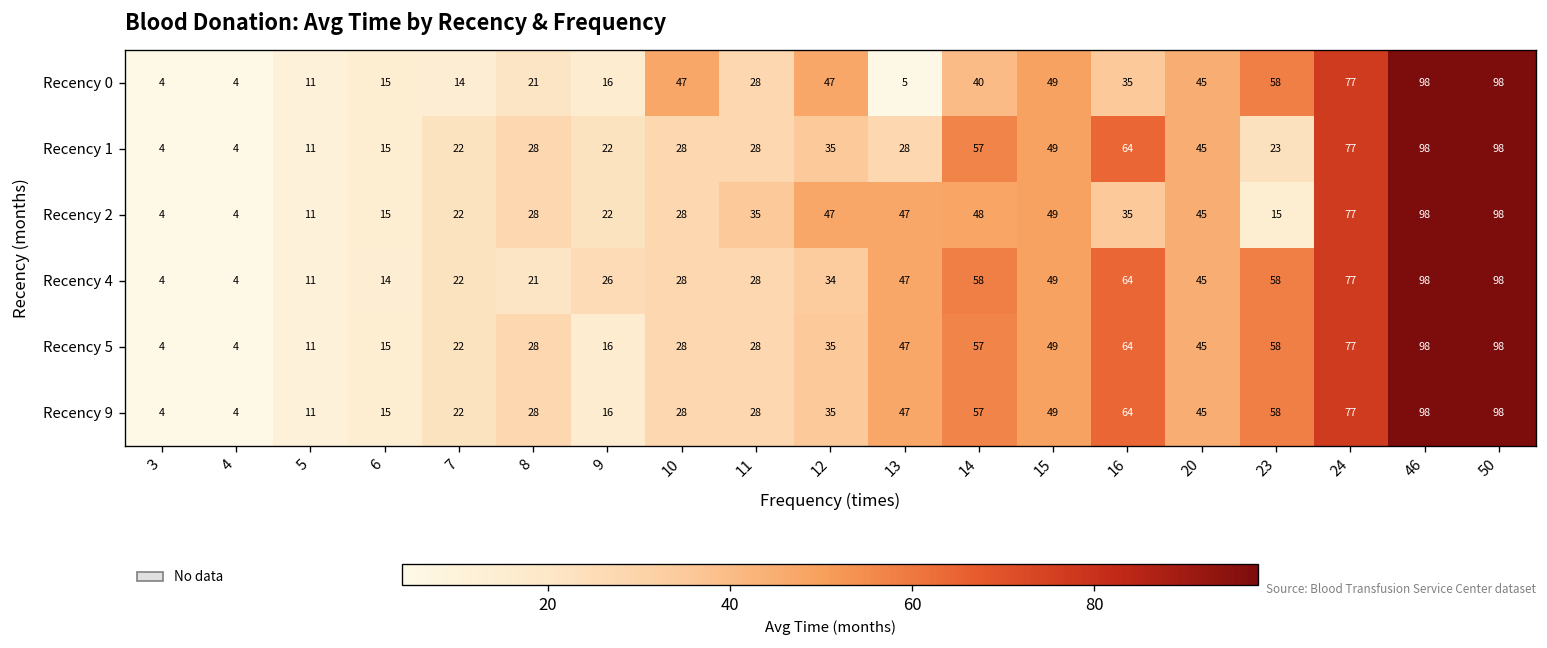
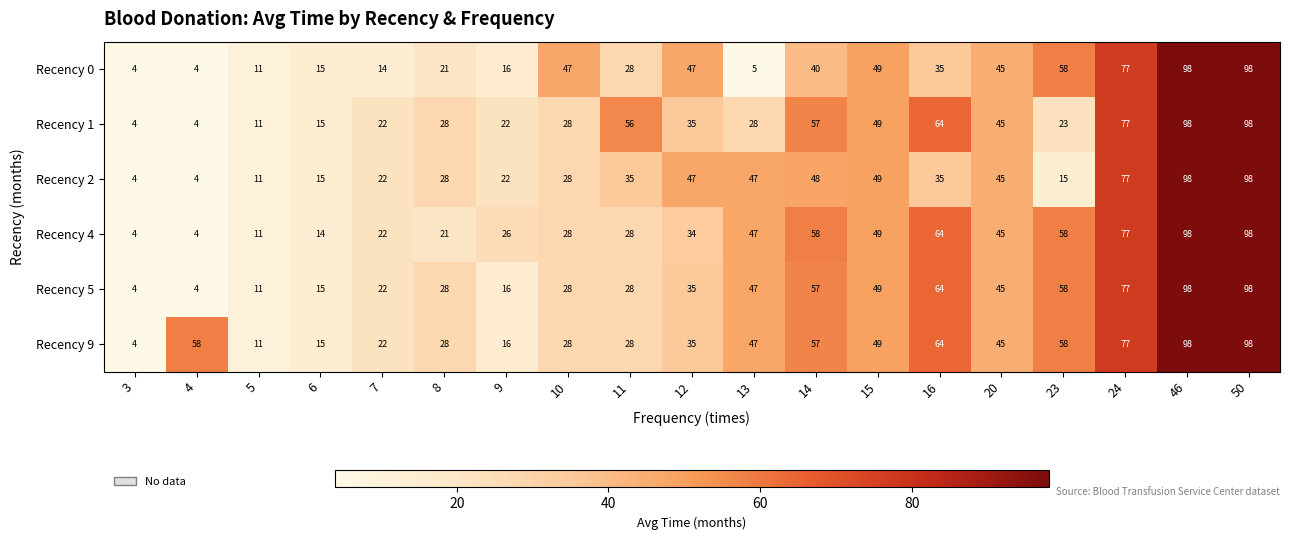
Recency 1, 11: 28 -> 56
Recency 9, 4: 4 -> 58
